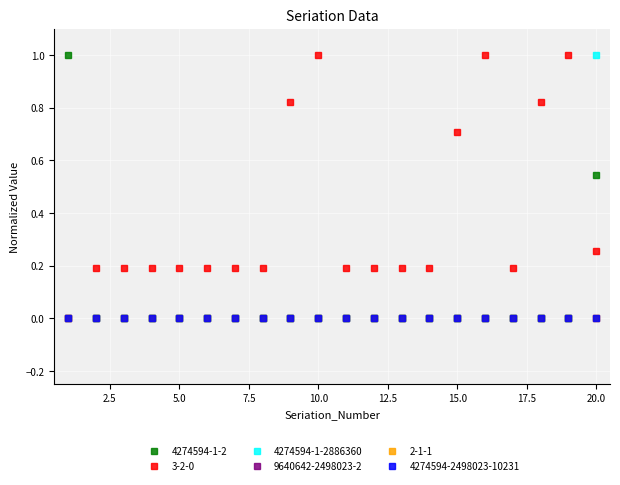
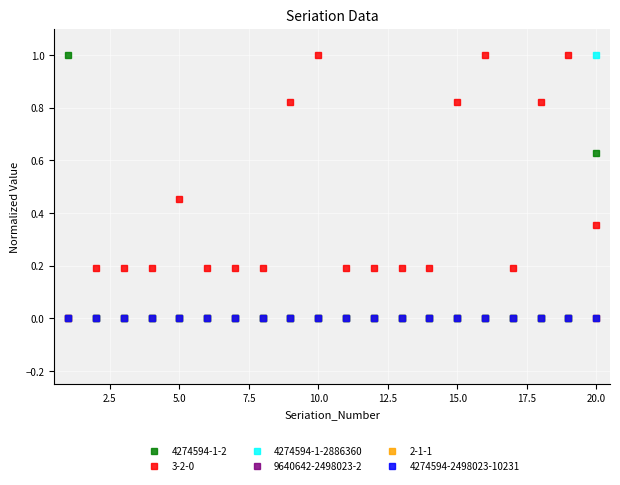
3-2-0, 5.0: 0.19 -> 0.46
3-2-0, 15.0: 0.71 -> 0.82
4274594-1-2, 20.0: 0.54 -> 0.63
3-2-0, 20.0: 0.26 -> 0.35
